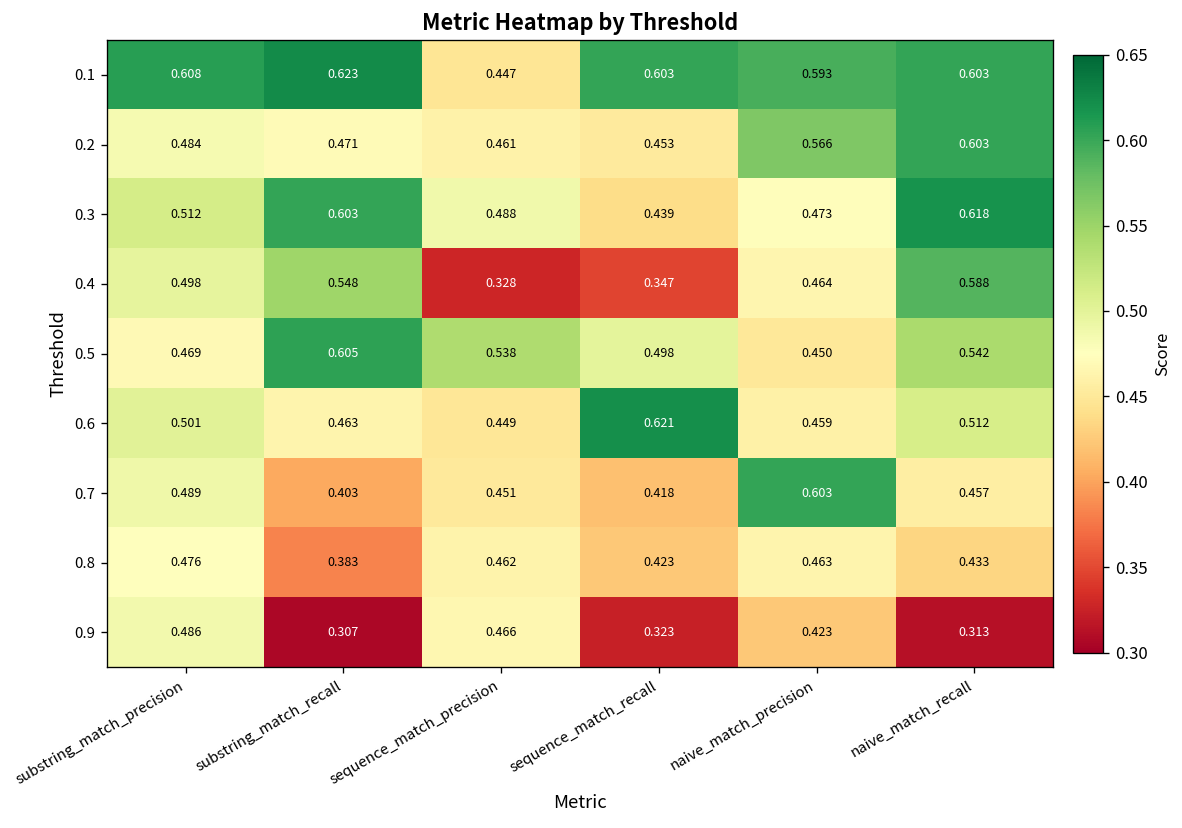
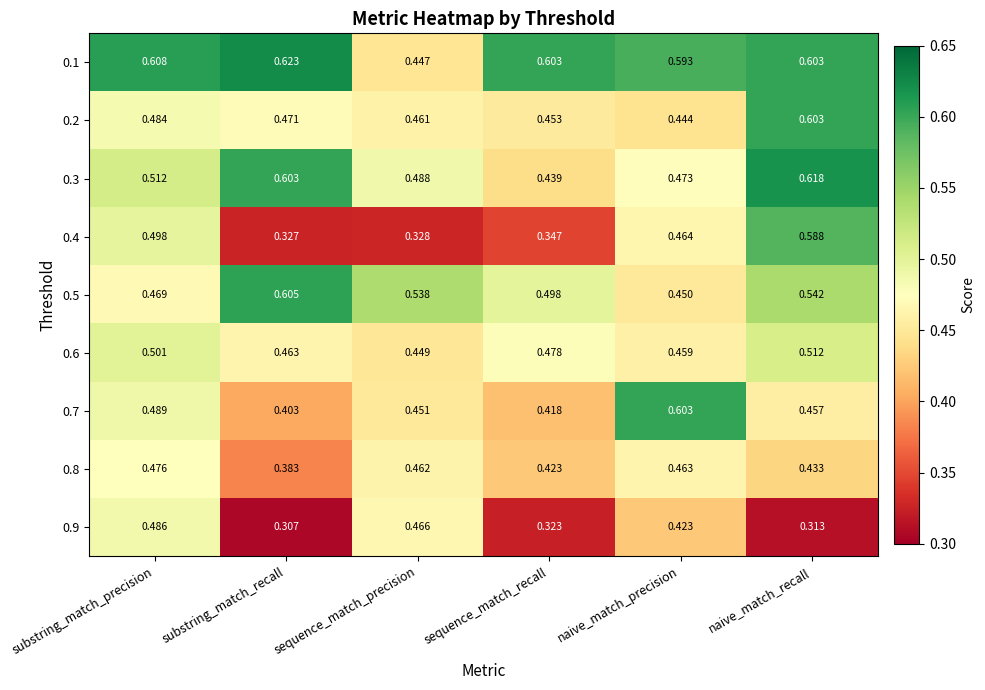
0.2, naive_match_precision: 0.566 -> 0.444
0.4, substring_match_recall: 0.548 -> 0.327
0.6, sequence_match_recall: 0.621 -> 0.478
